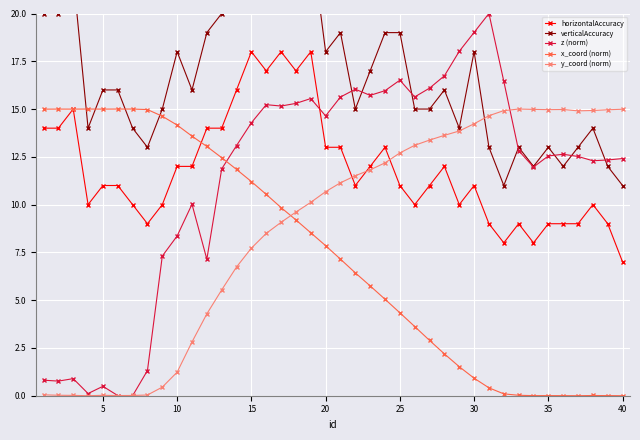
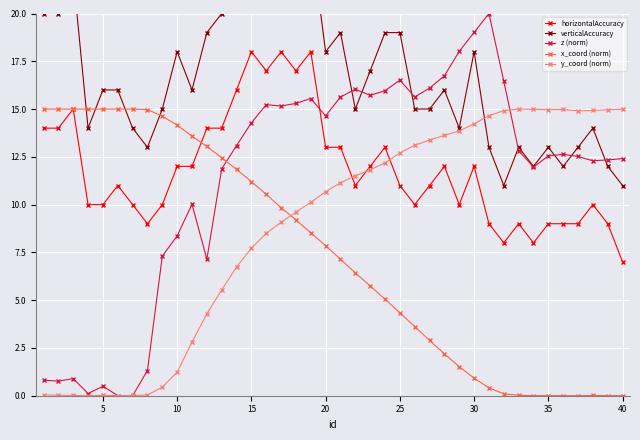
horizontalAccuracy, 5: 11.0 -> 10.0
horizontalAccuracy, 30: 11.0 -> 12.0
